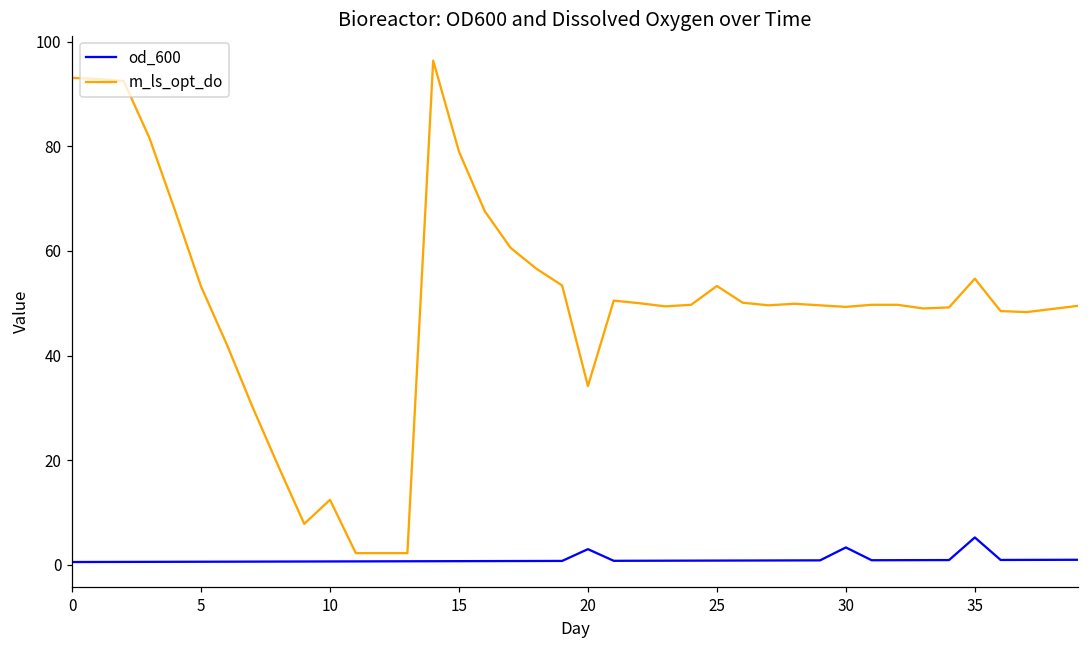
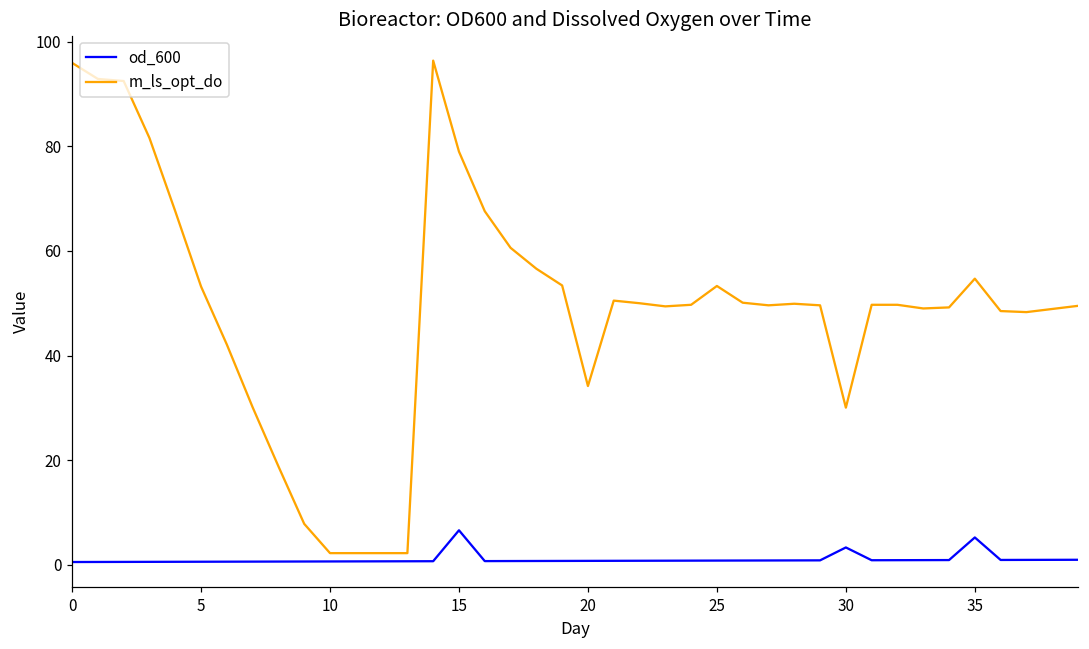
m_ls_opt_do, 0: 93 -> 96
m_ls_opt_do, 10: 12 -> 2
od_600, 15: 1 -> 7
od_600, 20: 3 -> 1
m_ls_opt_do, 30: 49 -> 30
